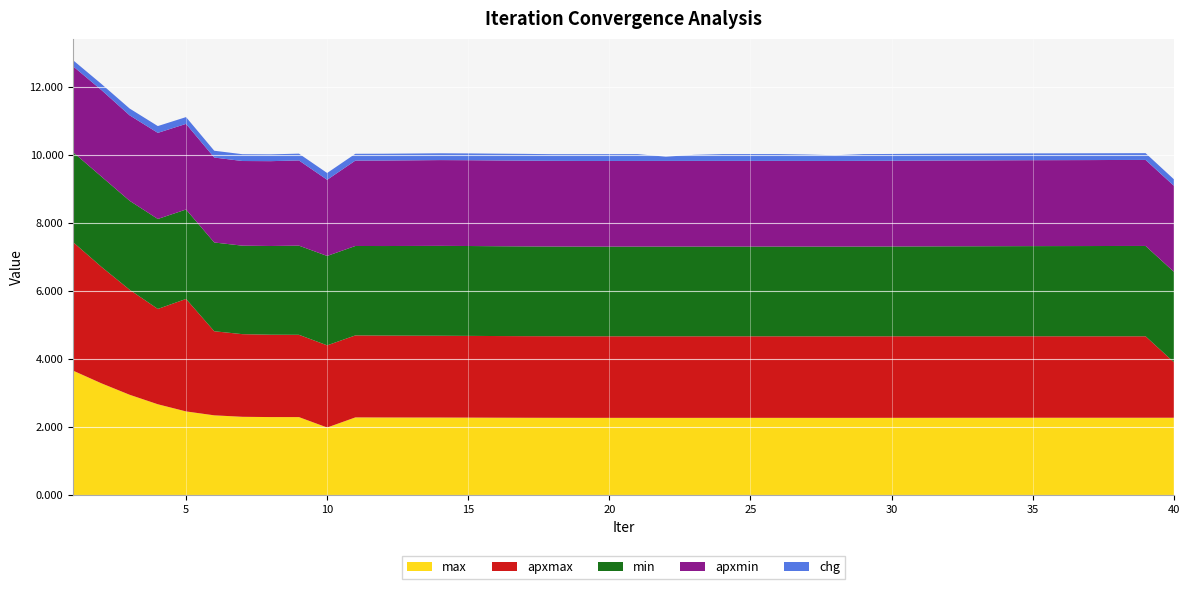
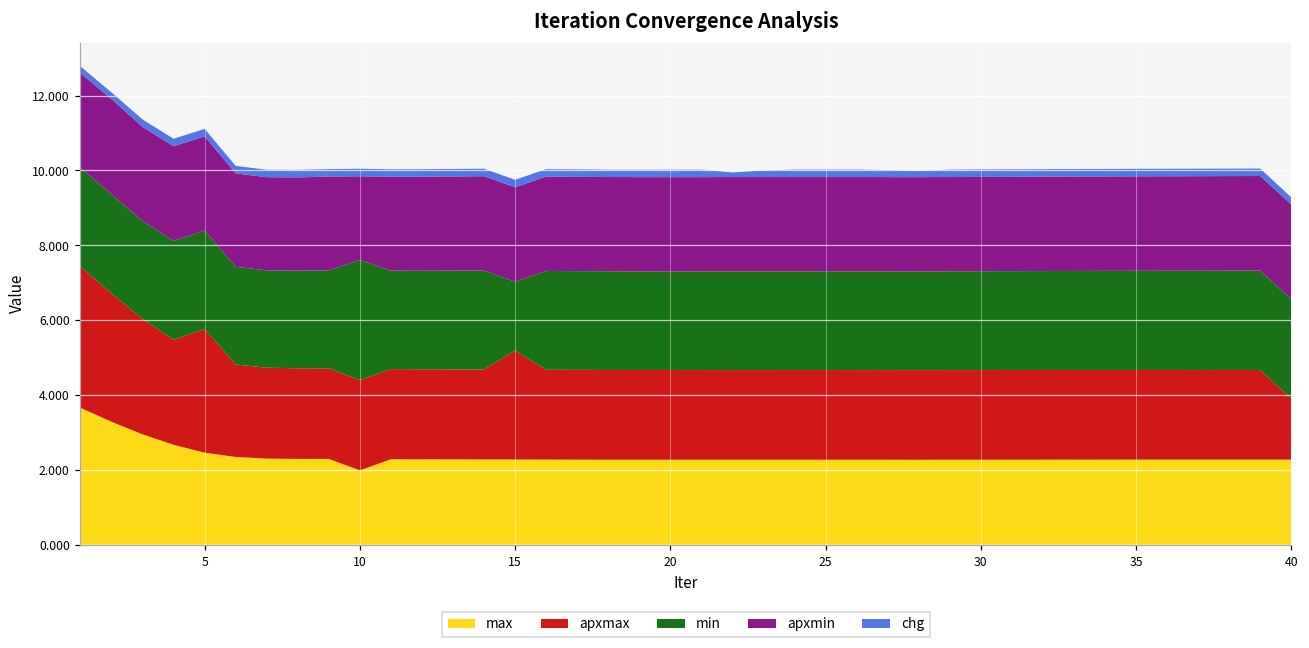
min, 10: 2.6 -> 3.2
apxmax, 15: 2.4 -> 2.9
min, 15: 2.6 -> 1.8
